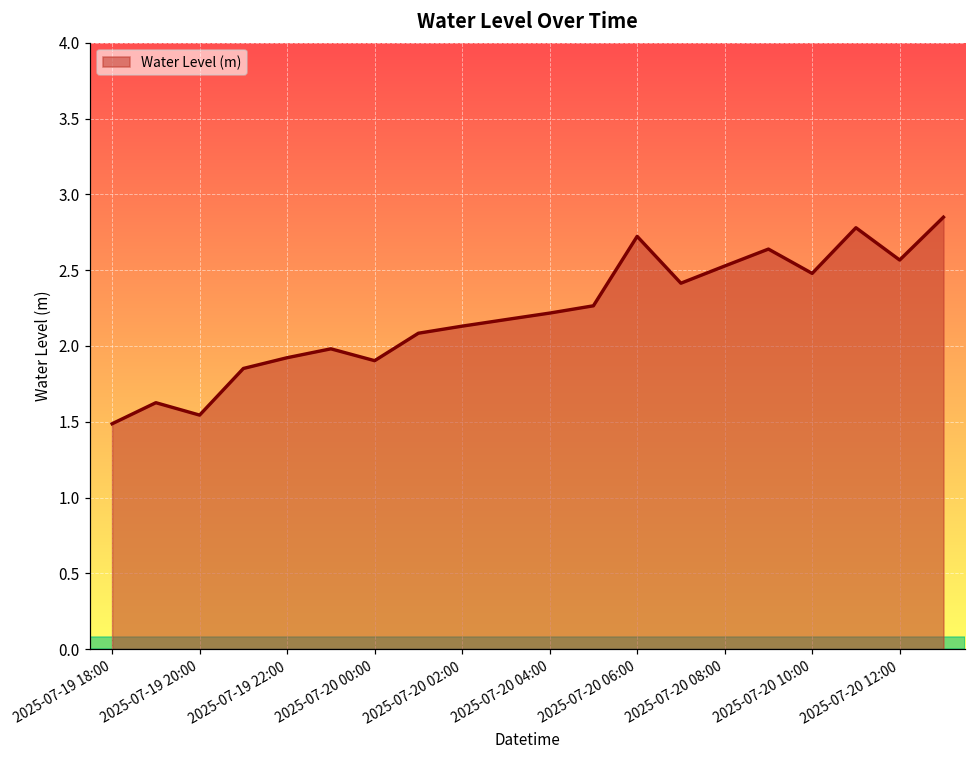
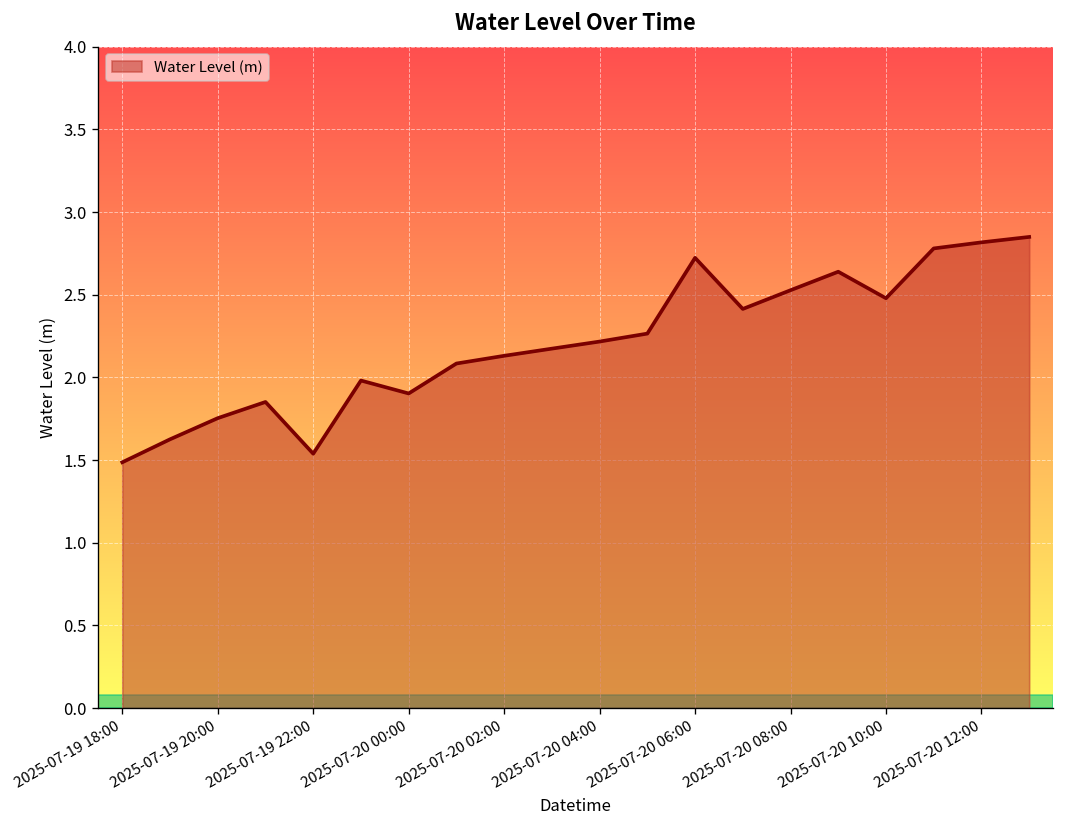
2025-07-19 20:00: 1.54 -> 1.75
2025-07-19 22:00: 1.92 -> 1.54
2025-07-20 12:00: 2.57 -> 2.82
